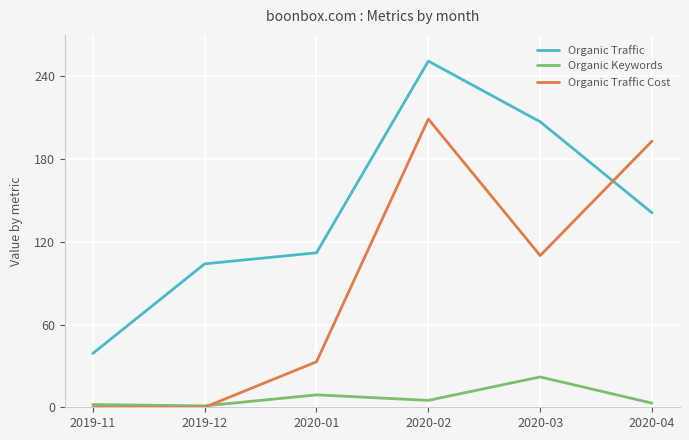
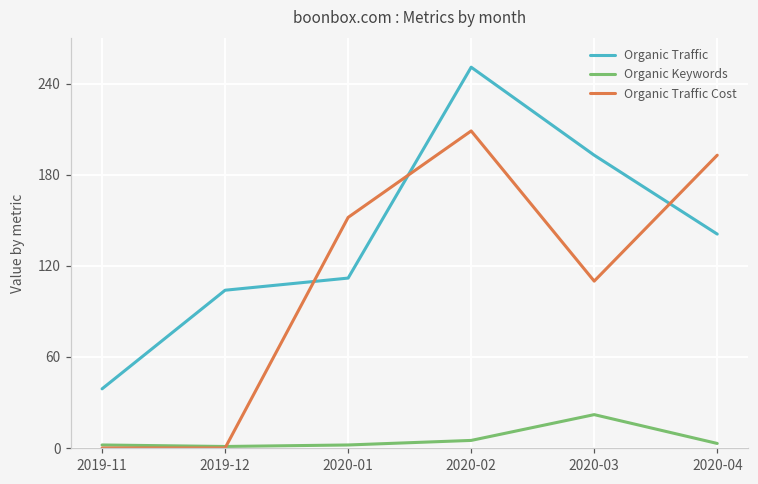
Organic Keywords, 2020-01: 9 -> 2
Organic Traffic Cost, 2020-01: 33 -> 152
Organic Traffic, 2020-03: 207 -> 193
